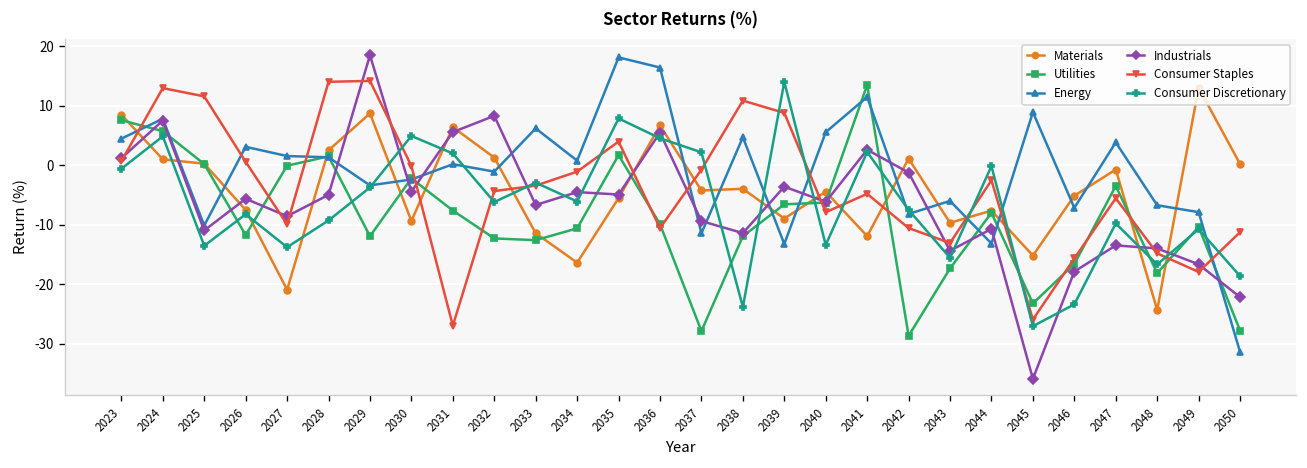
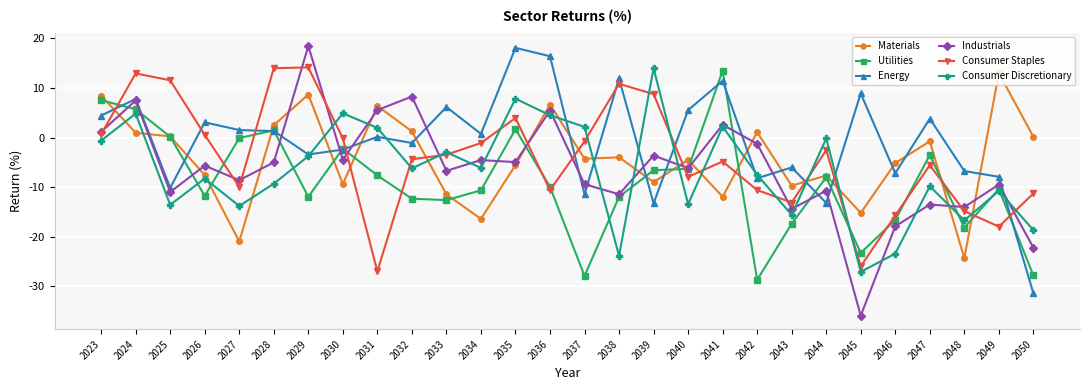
Energy, 2038: 5 -> 12
Industrials, 2049: -17 -> -9
